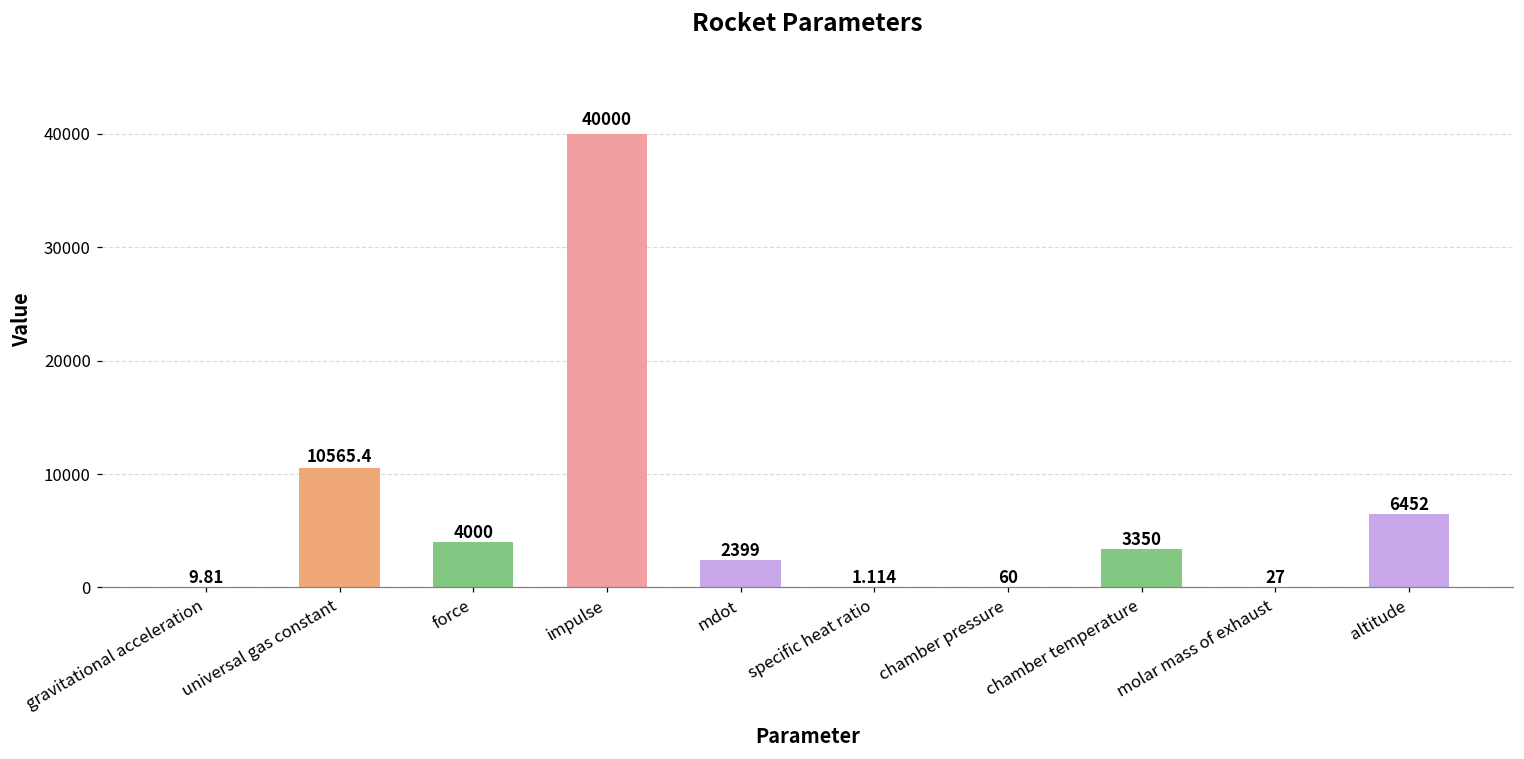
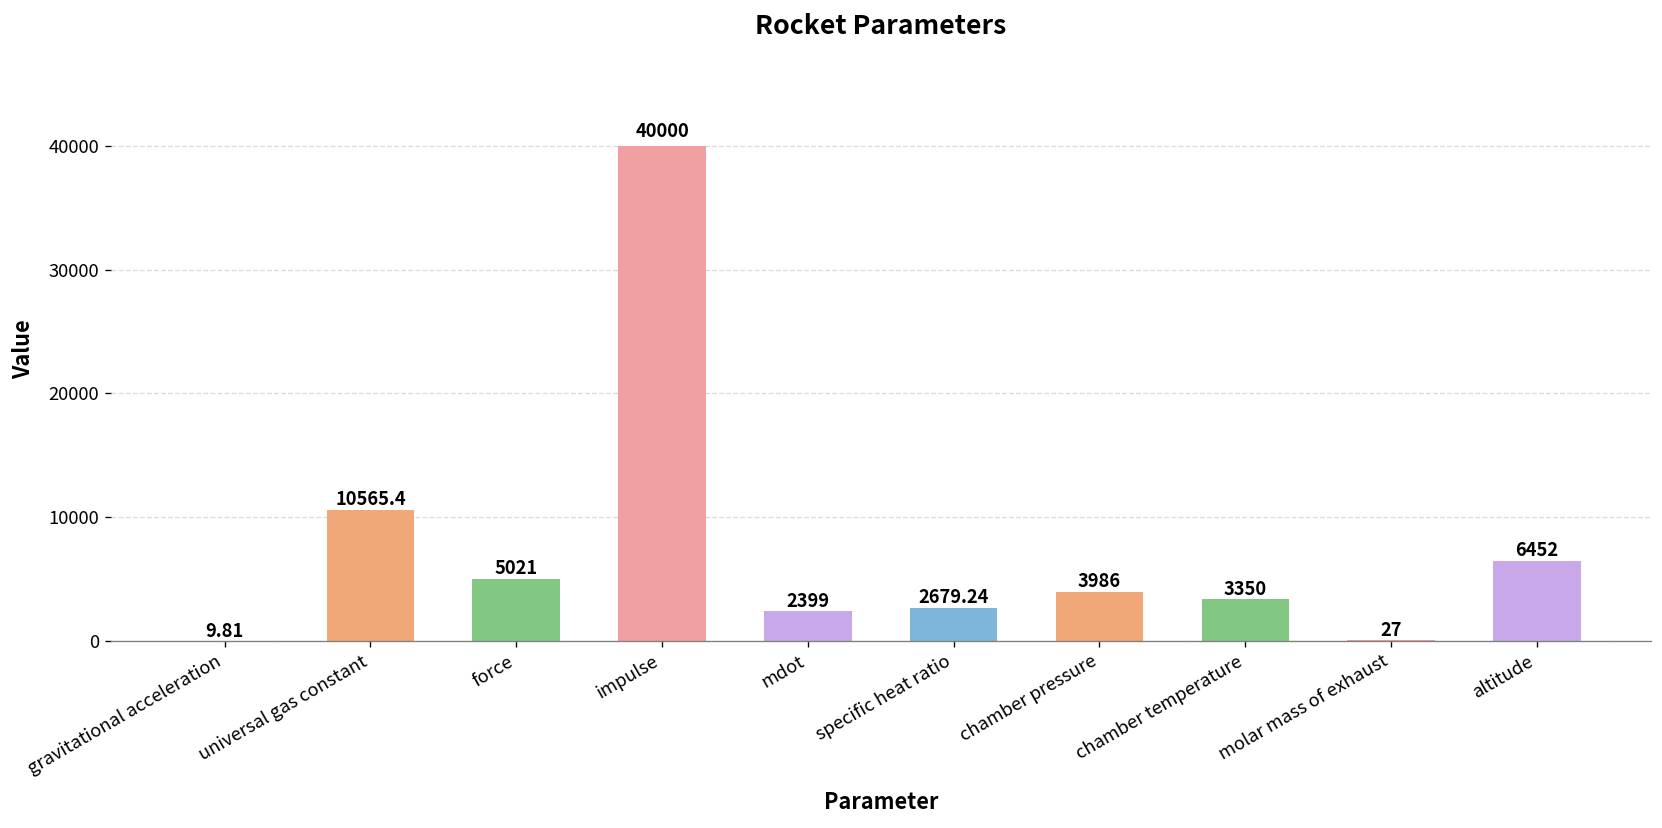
force: 4000 -> 5021
specific heat ratio: 1.114 -> 2679.24
chamber pressure: 60 -> 3986
